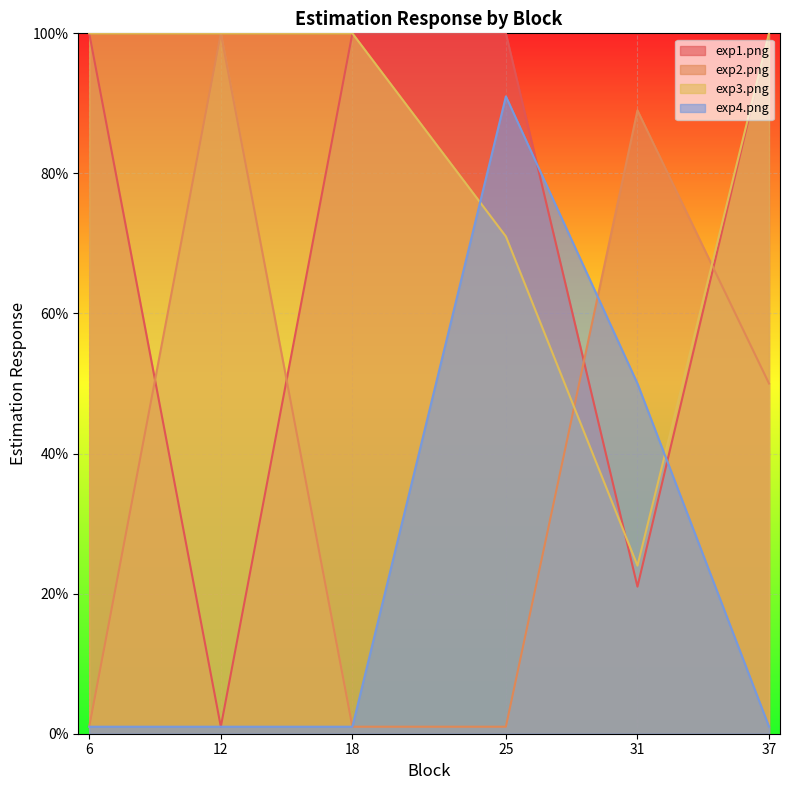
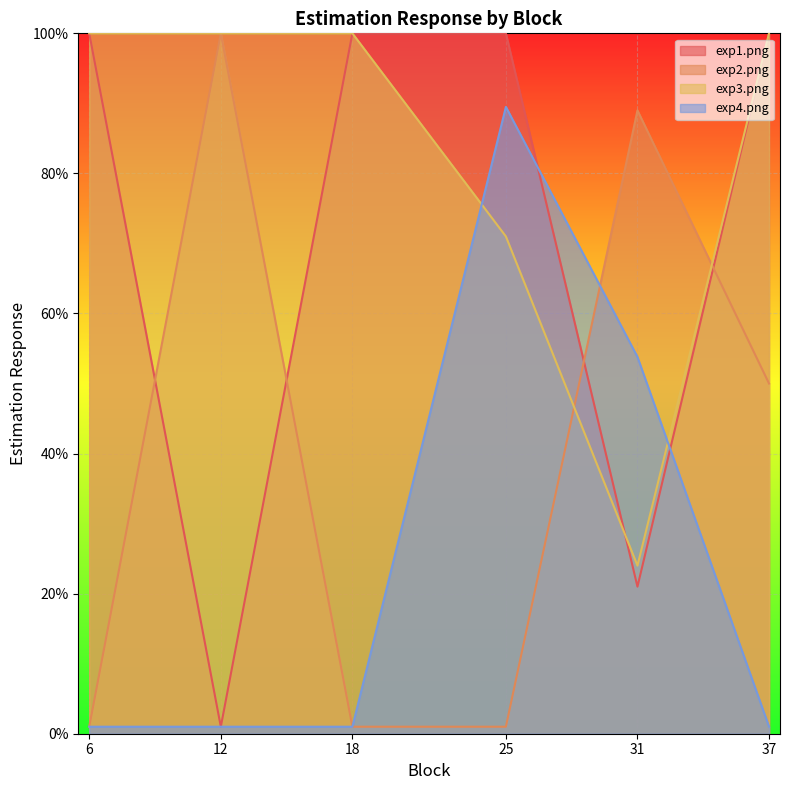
exp4.png, 25: 91% -> 90%
exp4.png, 31: 50% -> 54%
